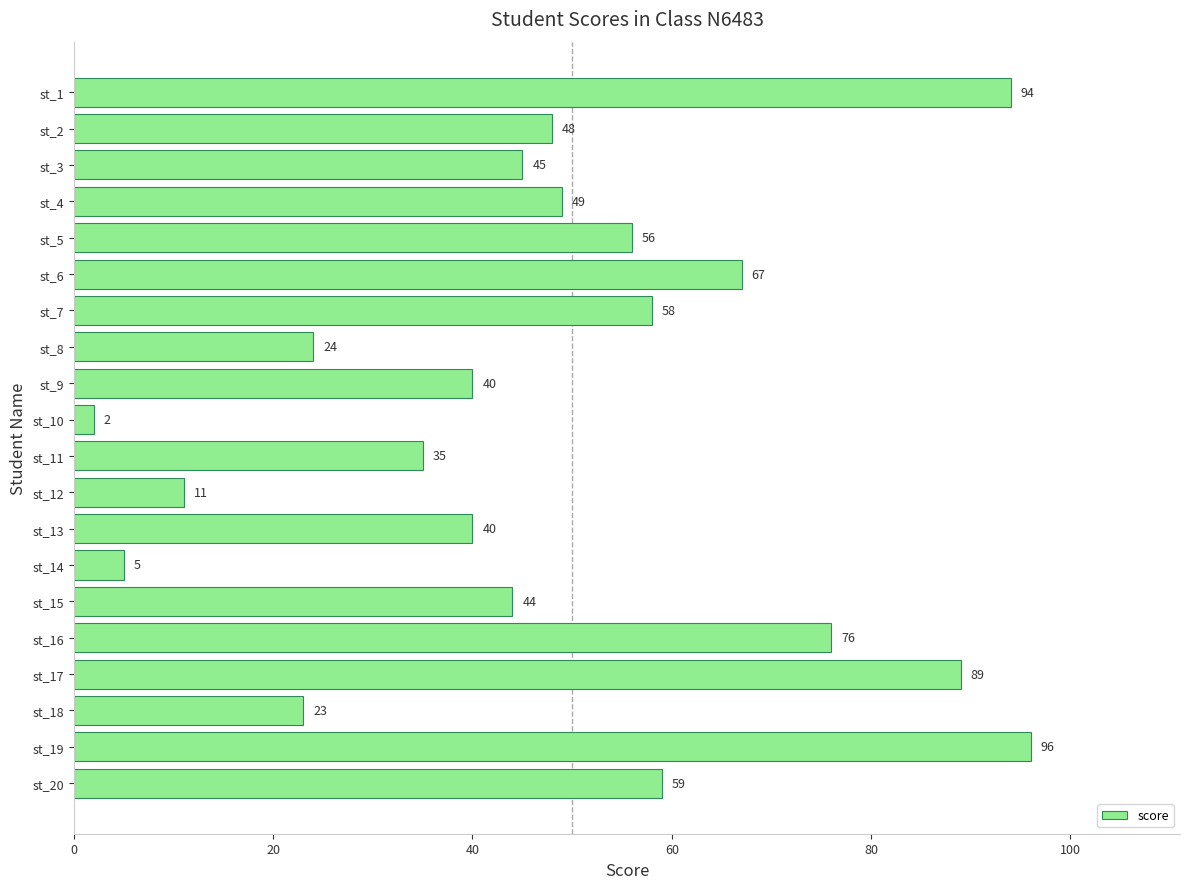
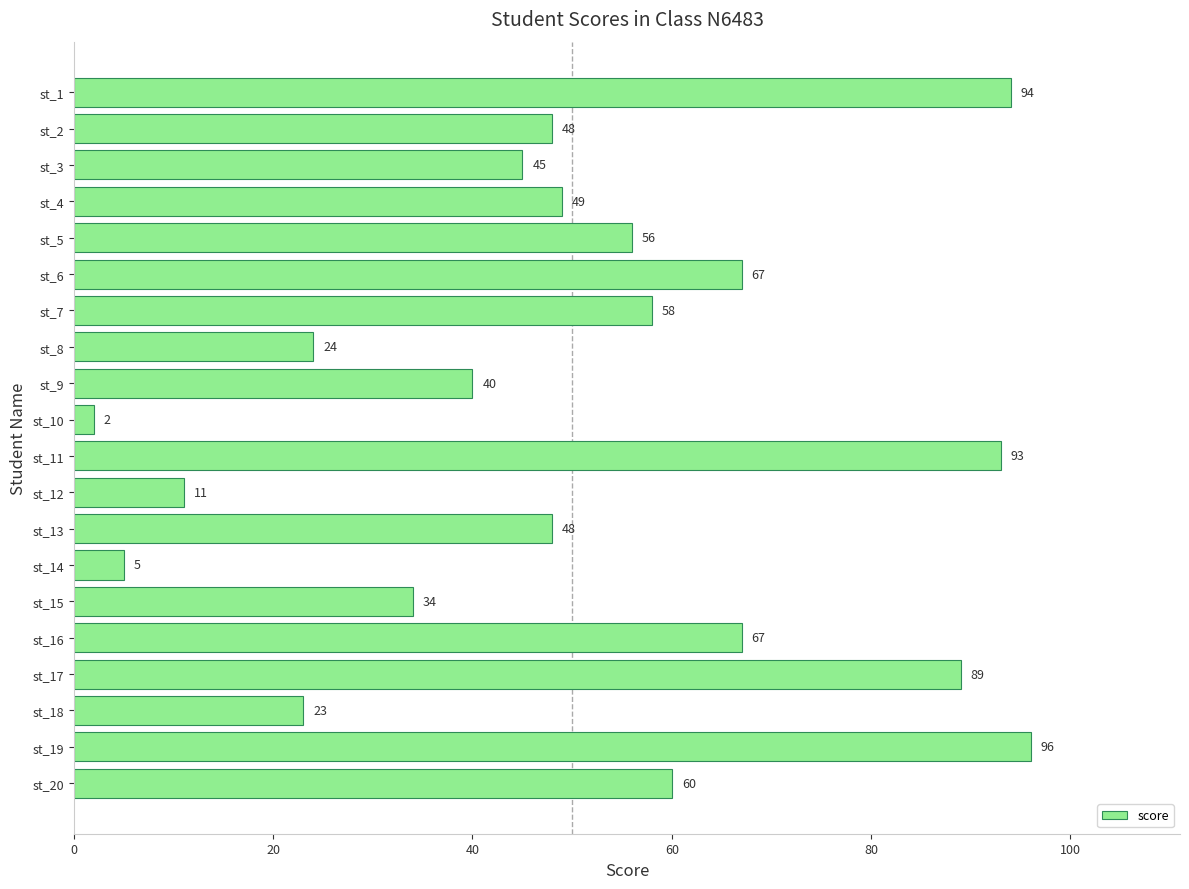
st_11: 35 -> 93
st_13: 40 -> 48
st_15: 44 -> 34
st_16: 76 -> 67
st_20: 59 -> 60
